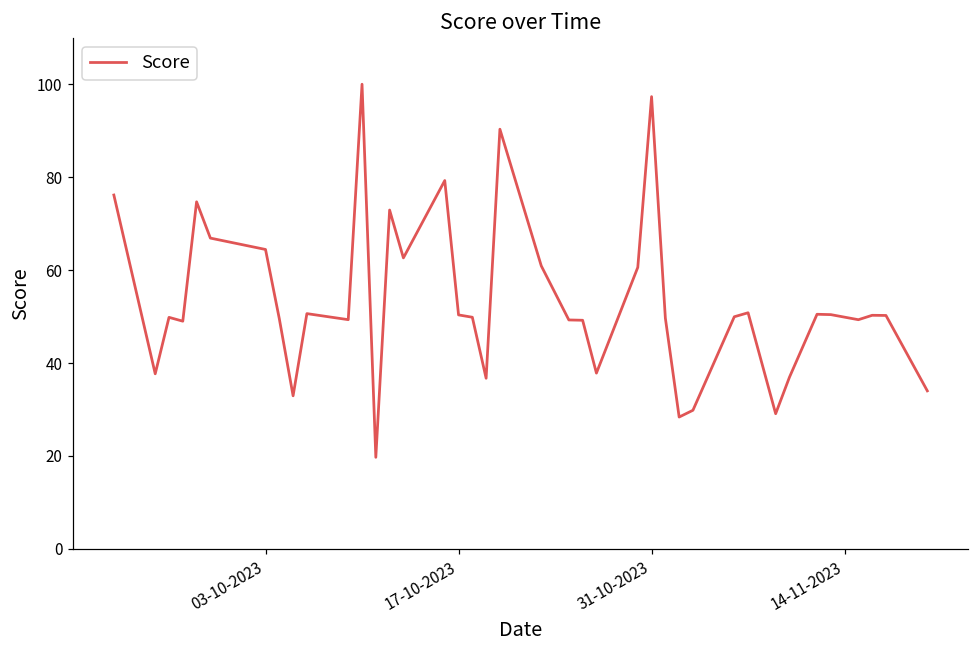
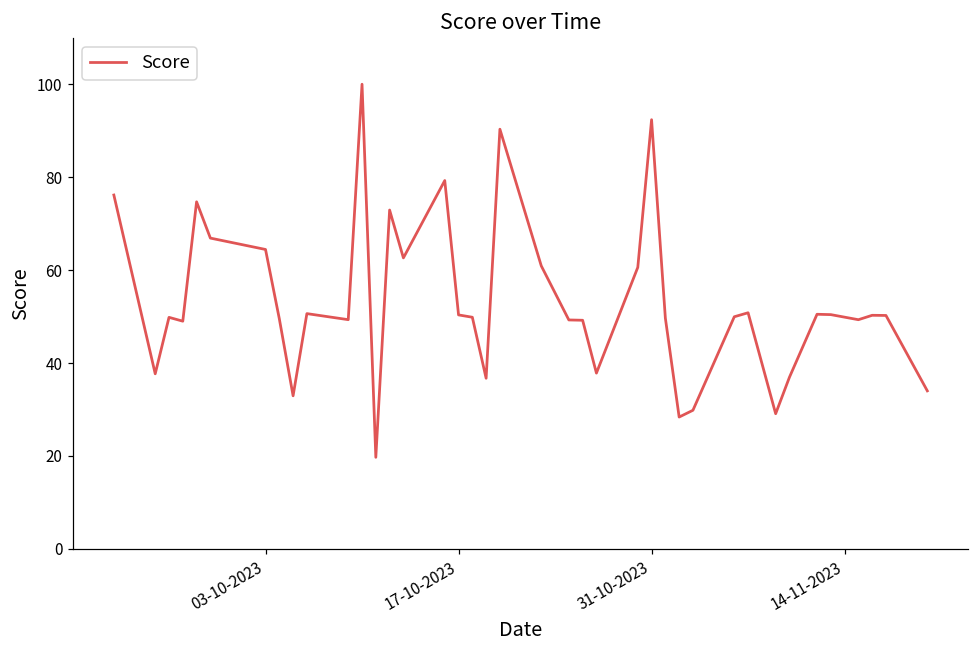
31-10-2023: 97 -> 92
